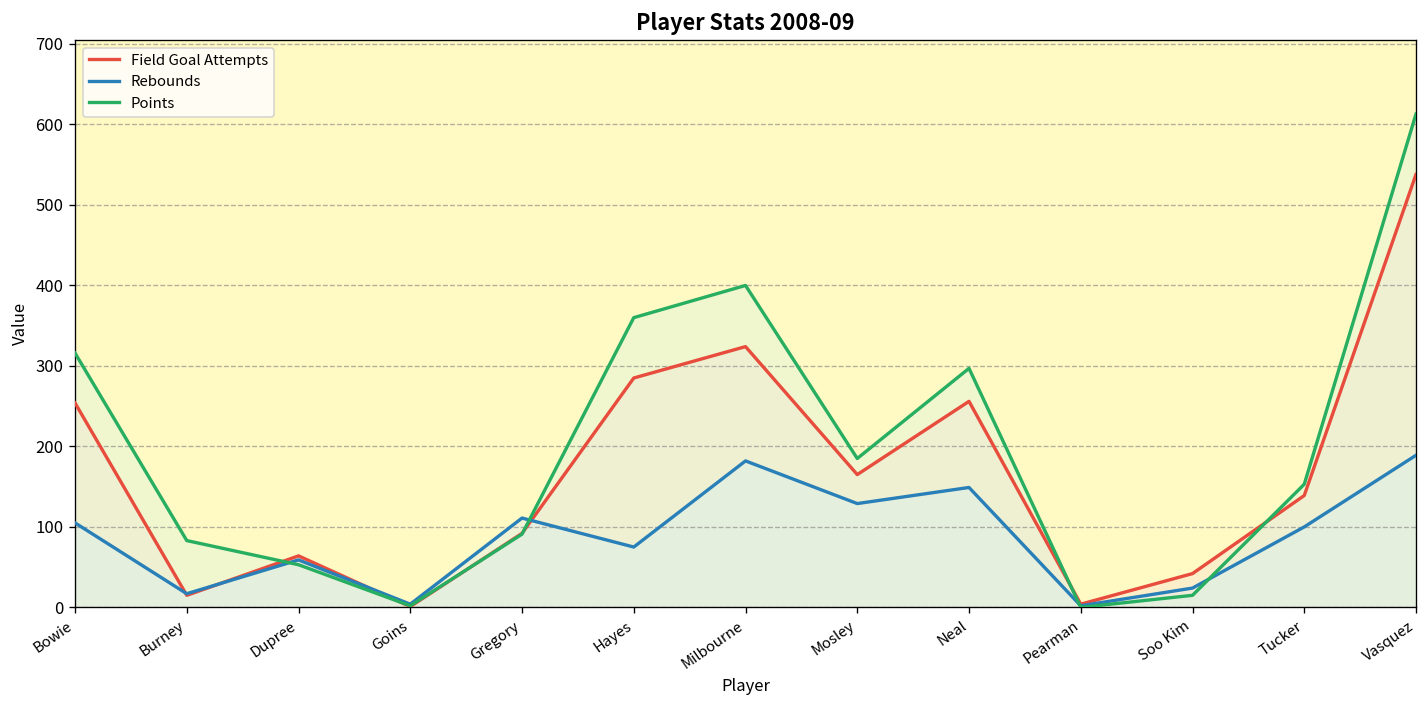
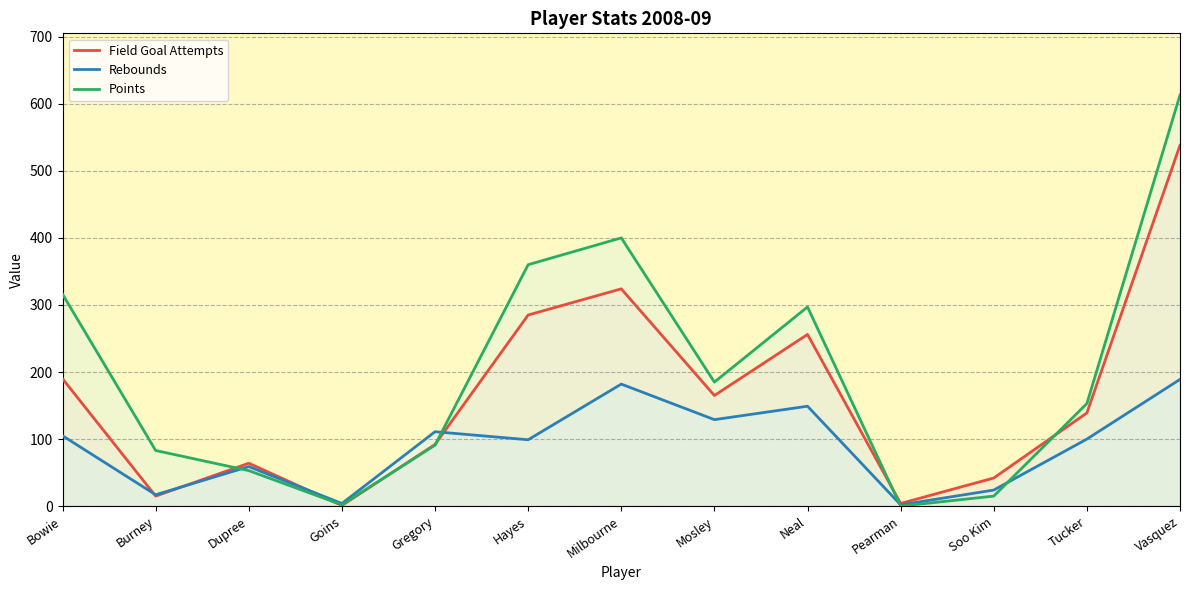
Field Goal Attempts, Bowie: 250 -> 190
Rebounds, Hayes: 80 -> 100
